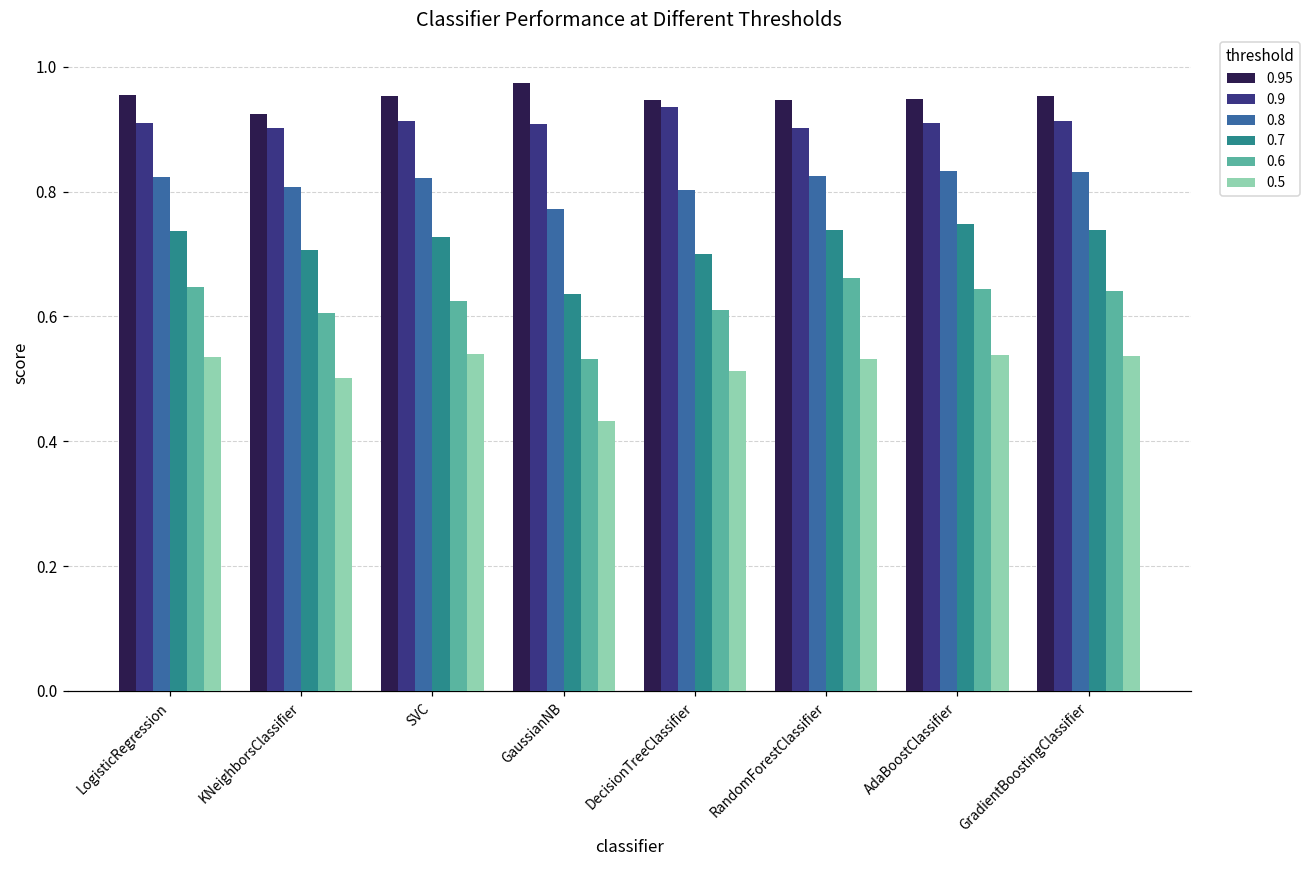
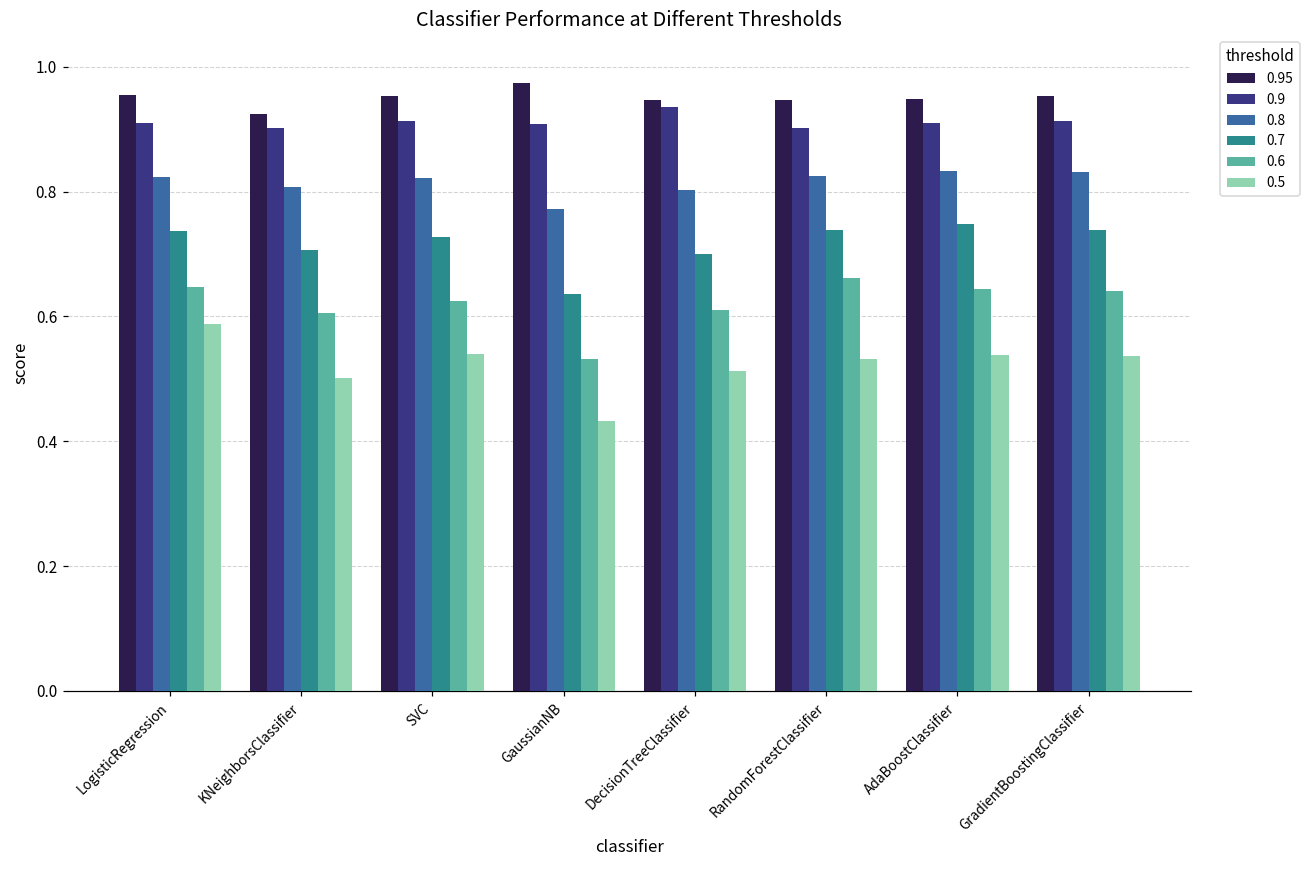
0.5, LogisticRegression: 0.53 -> 0.59
